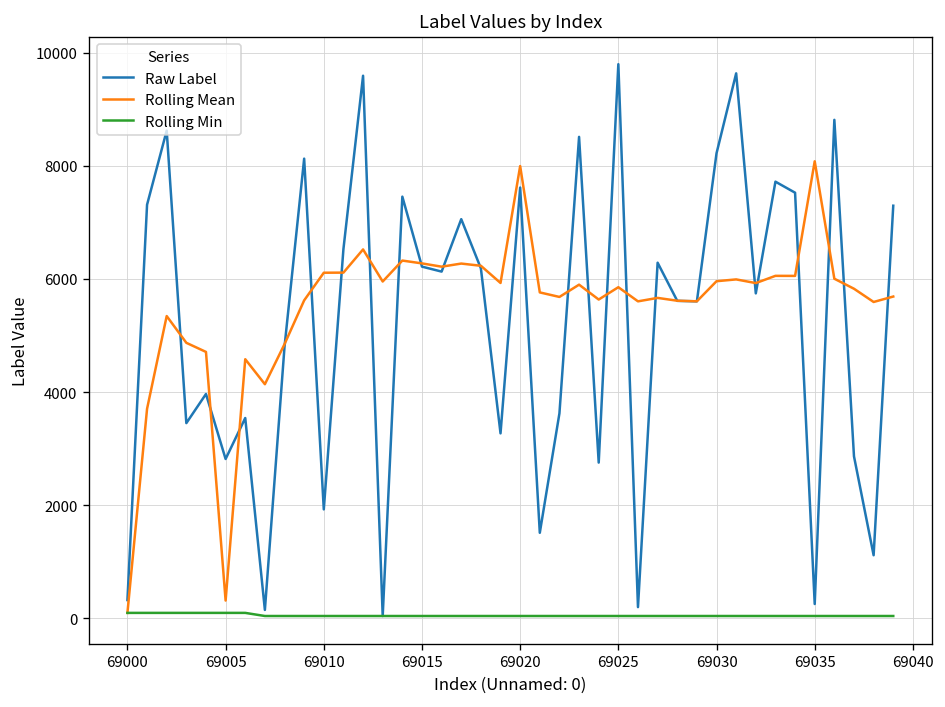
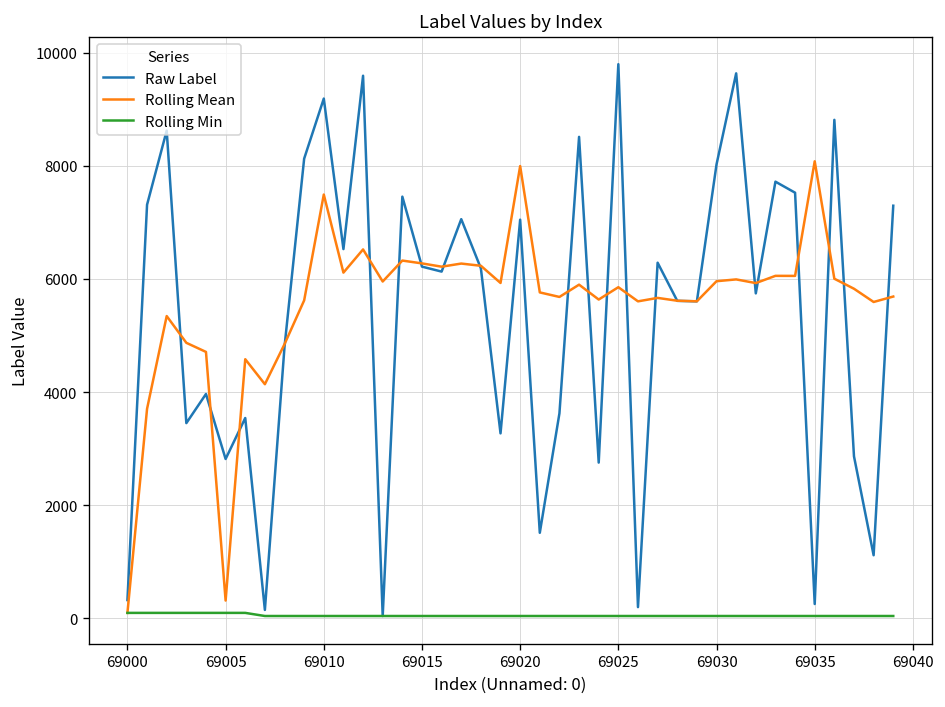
Raw Label, 69010: 1900 -> 9200
Rolling Mean, 69010: 6100 -> 7500
Raw Label, 69020: 7600 -> 7000
Raw Label, 69030: 8200 -> 8000
